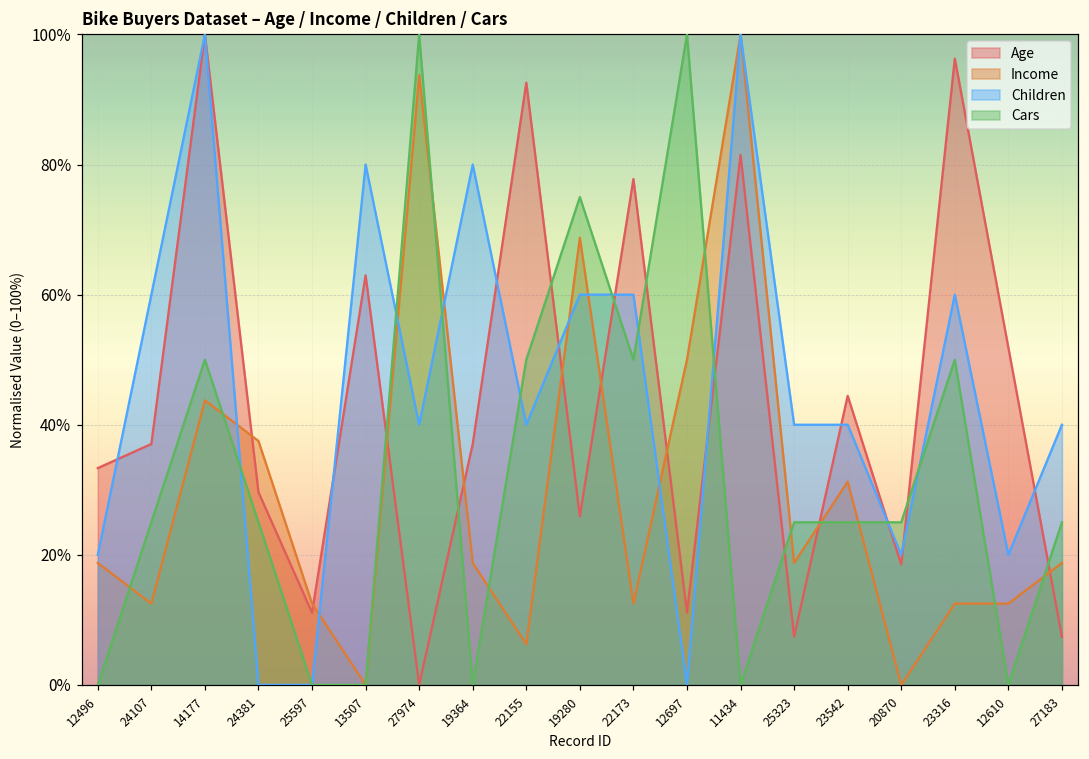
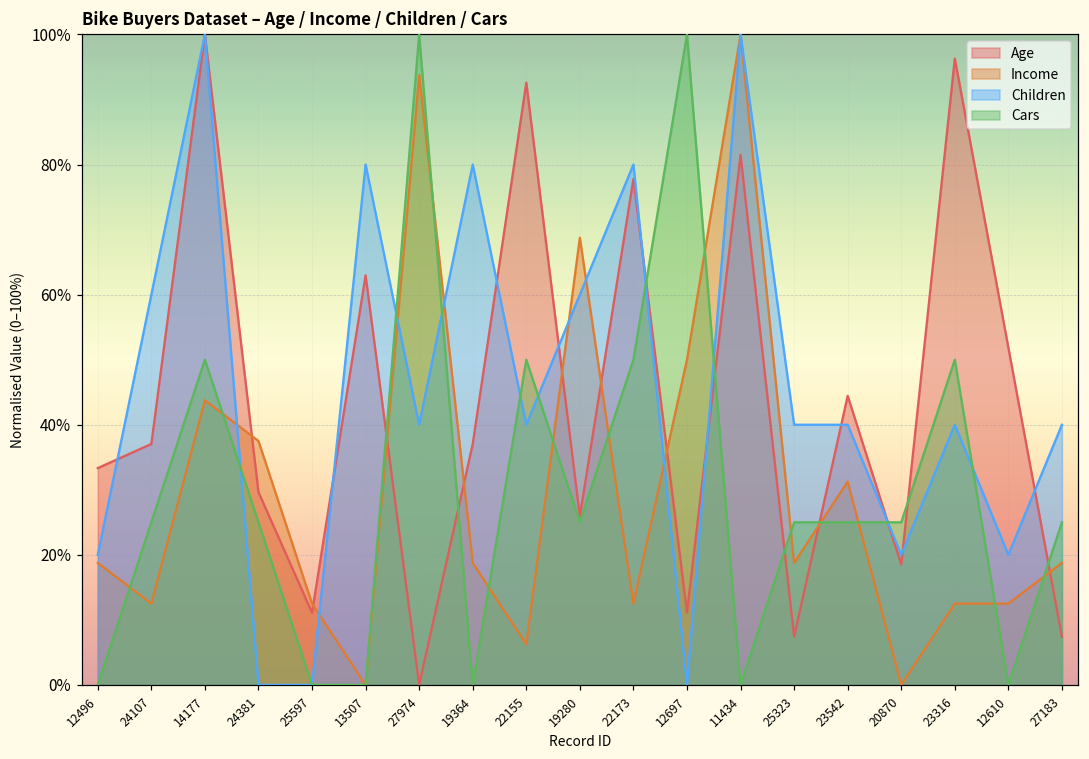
Cars, 19280: 75% -> 25%
Children, 22173: 60% -> 80%
Children, 23316: 60% -> 40%
